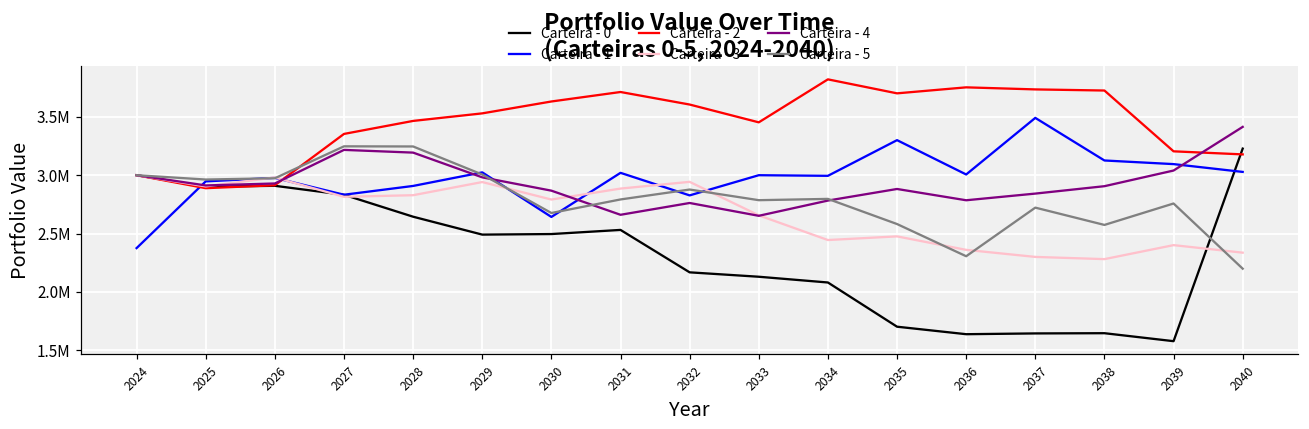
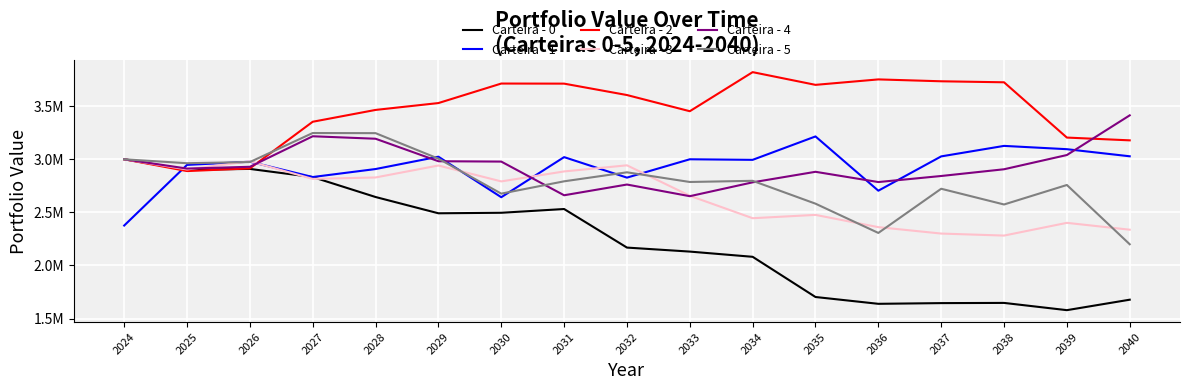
Carteira - 2, 2030: 3630000 -> 3710000
Carteira - 4, 2030: 2870000 -> 2980000
Carteira - 1, 2035: 3300000 -> 3220000
Carteira - 1, 2036: 3010000 -> 2700000
Carteira - 1, 2037: 3490000 -> 3030000
Carteira - 0, 2040: 3230000 -> 1680000
